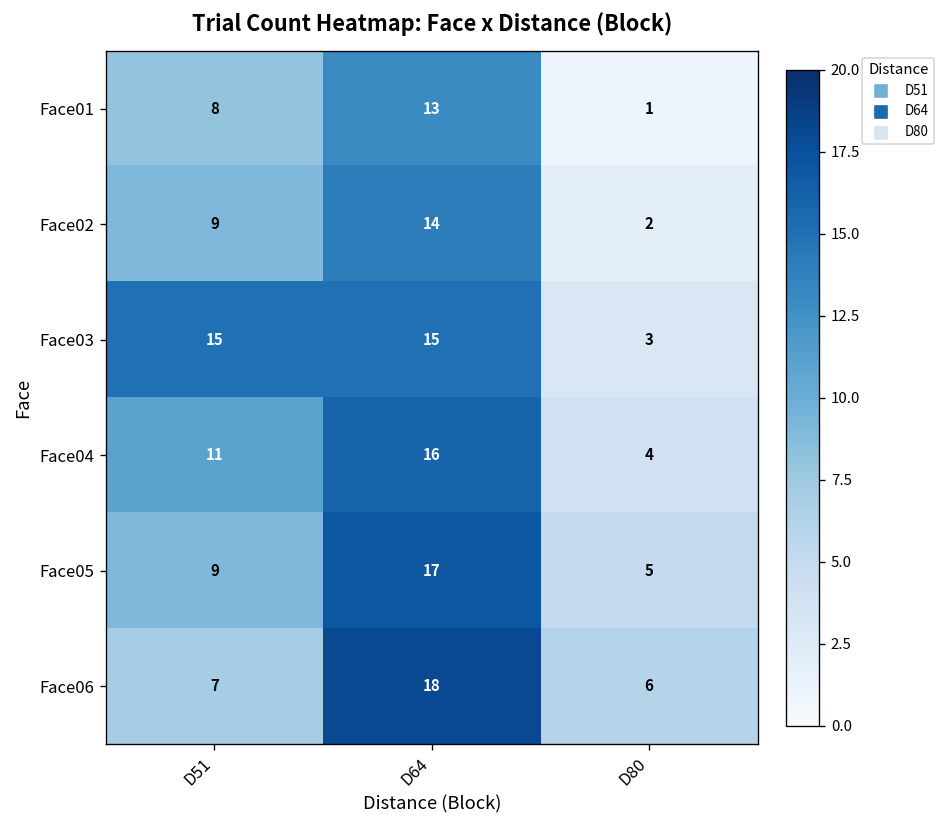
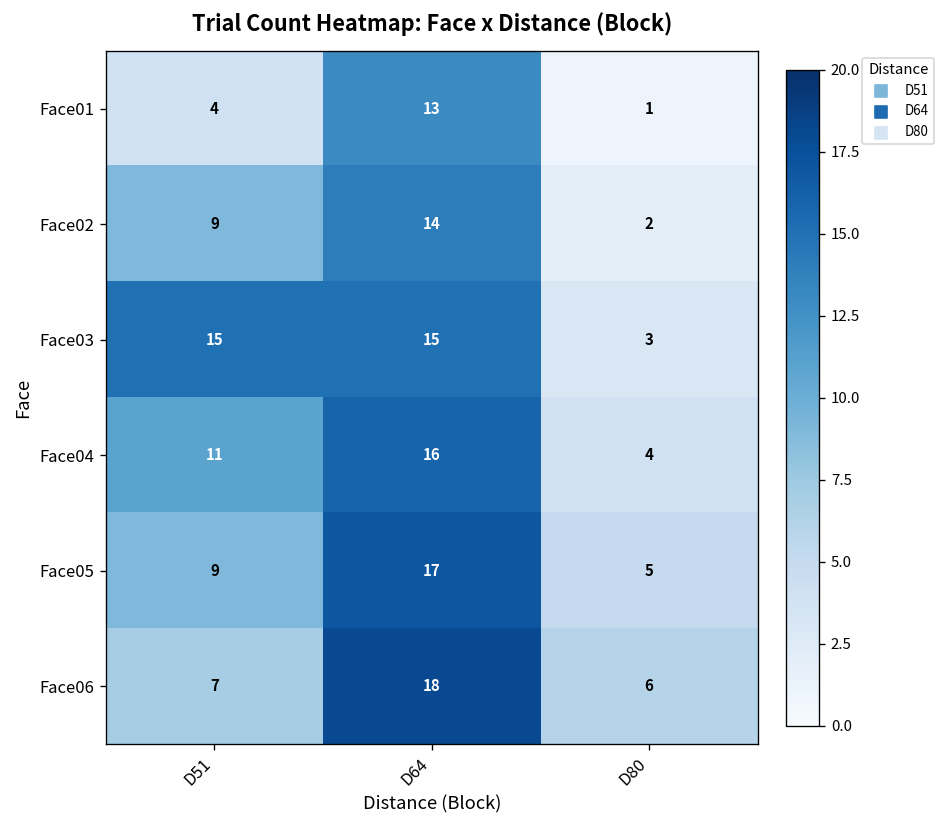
Face01, D51: 8 -> 4
